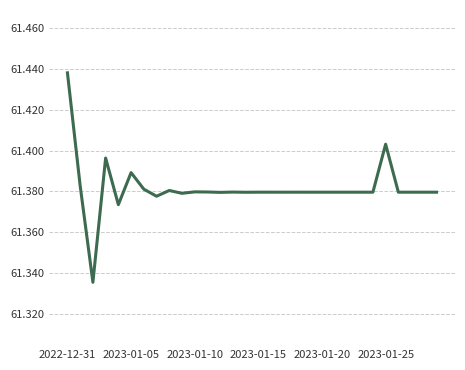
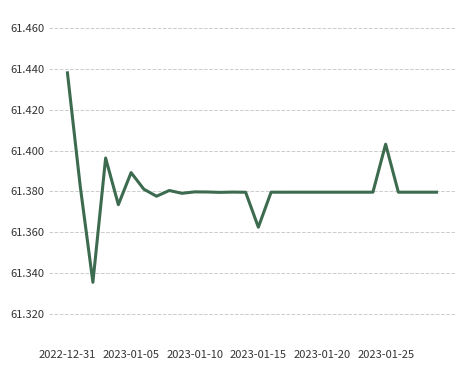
2023-01-15: 61.380 -> 61.362
